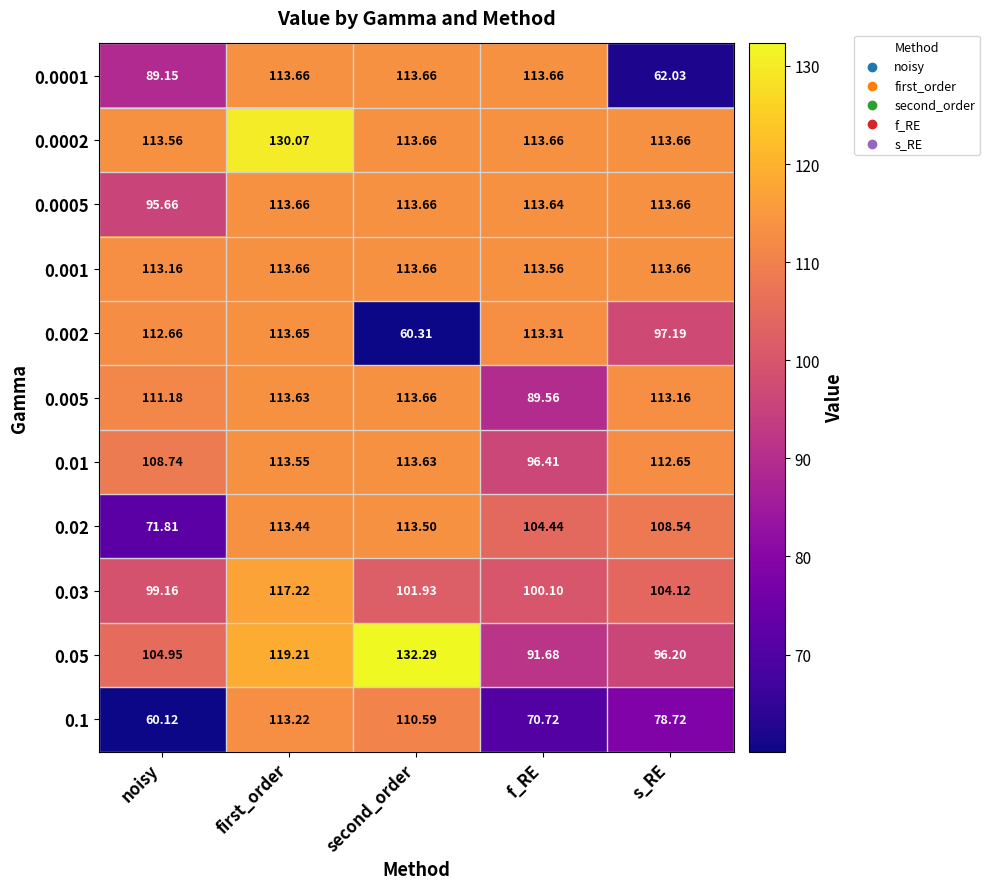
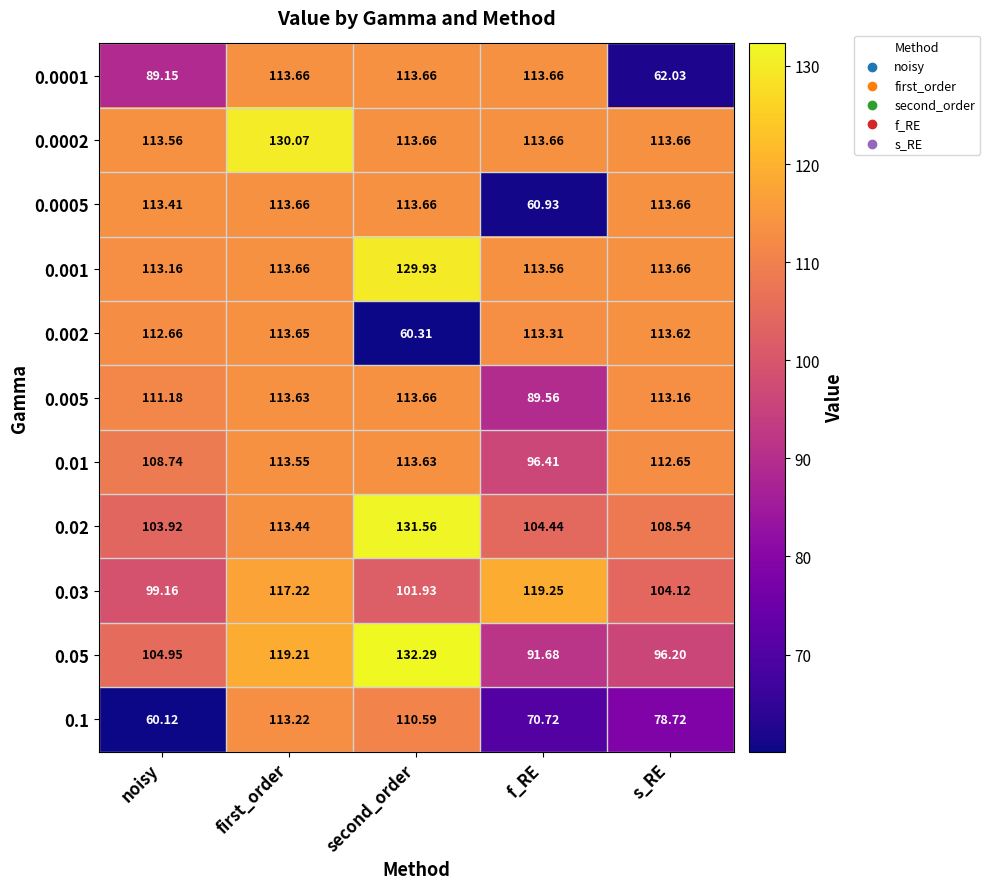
0.0005, noisy: 95.66 -> 113.41
0.0005, f_RE: 113.64 -> 60.93
0.001, second_order: 113.66 -> 129.93
0.002, s_RE: 97.19 -> 113.62
0.02, noisy: 71.81 -> 103.92
0.02, second_order: 113.50 -> 131.56
0.03, f_RE: 100.10 -> 119.25
